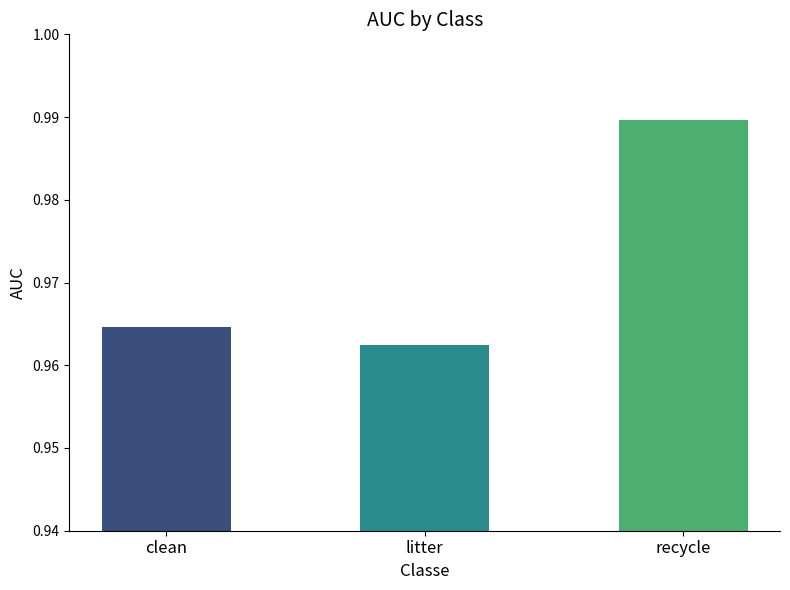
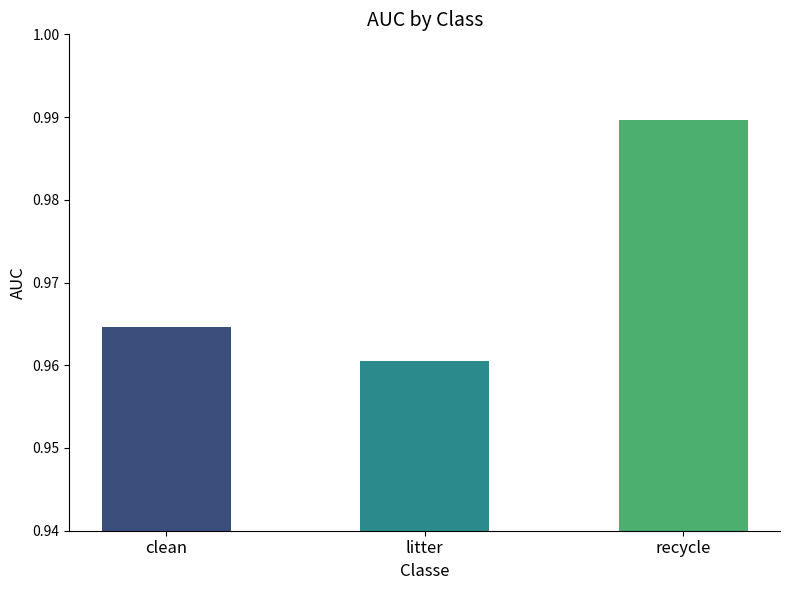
litter: 0.962 -> 0.961
